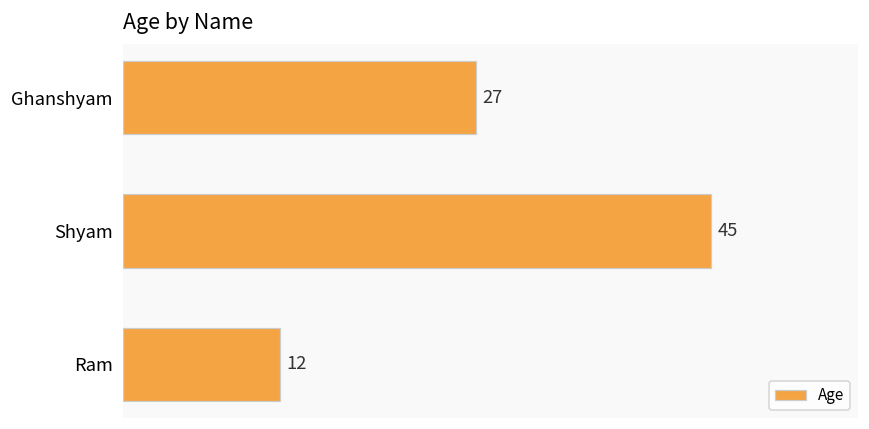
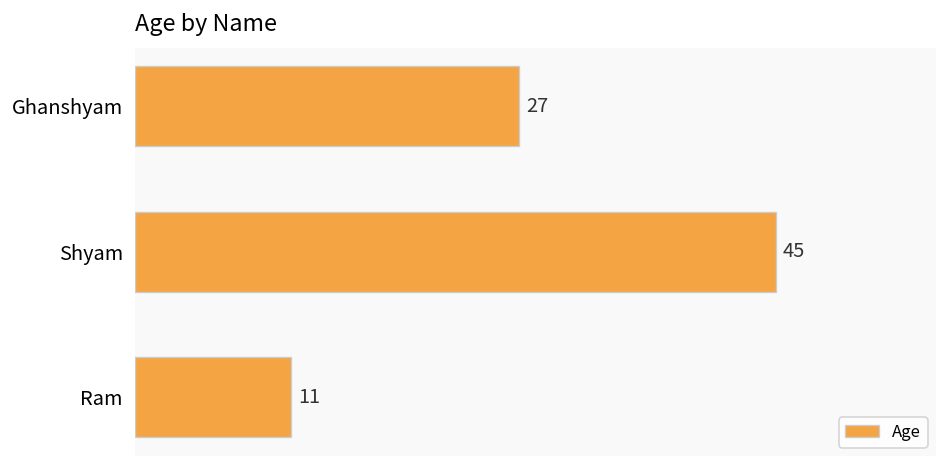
Ram: 12 -> 11
